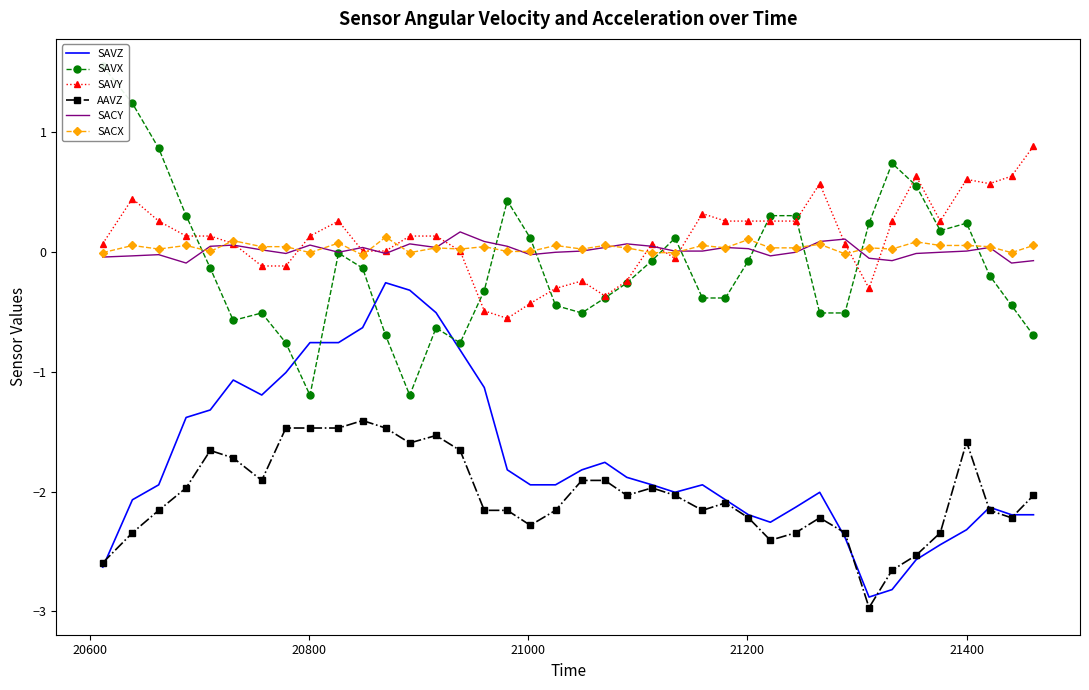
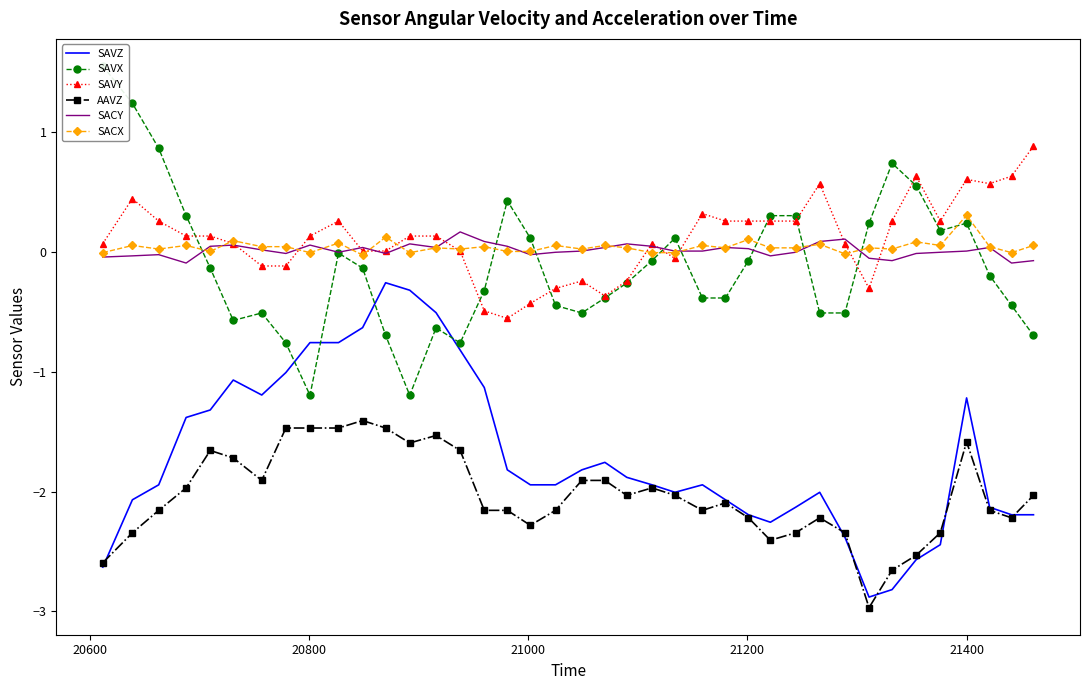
SAVZ, 21400: -2.32 -> -1.22
SACX, 21400: 0.06 -> 0.31
